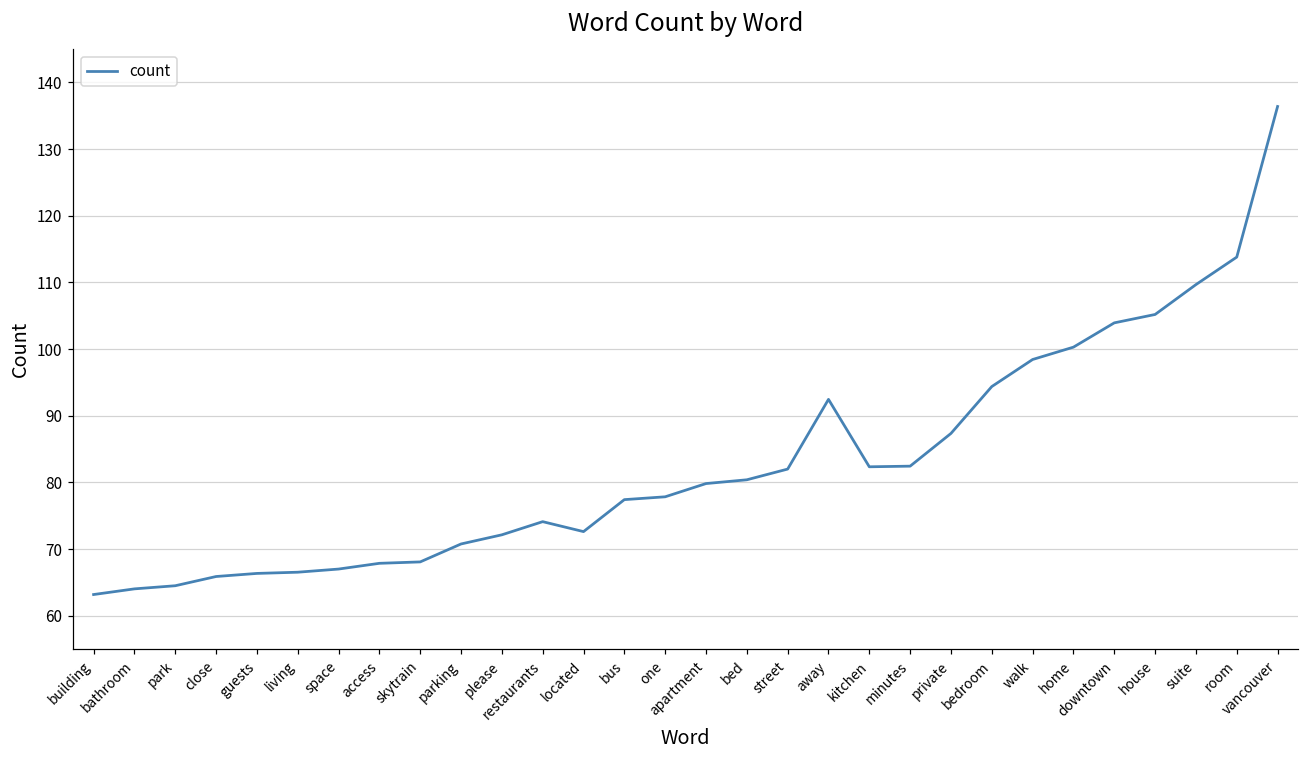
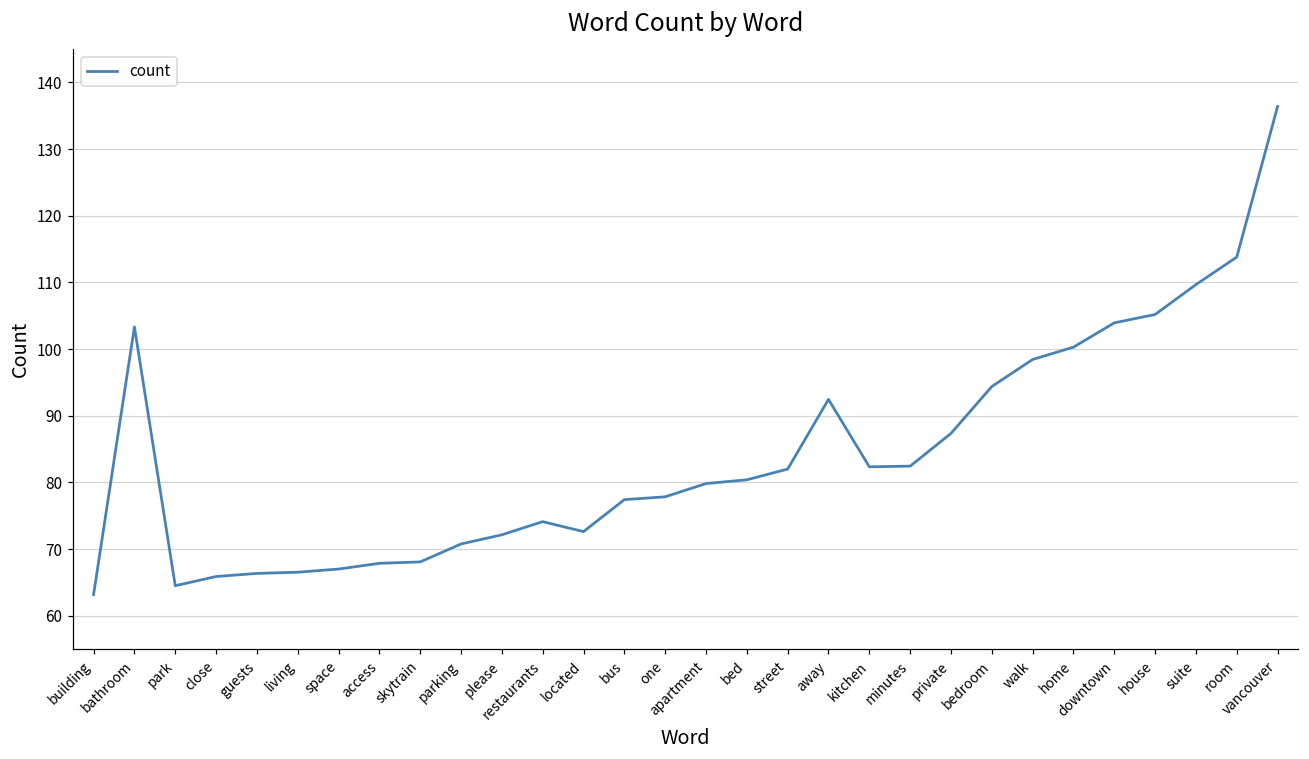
bathroom: 64 -> 103
